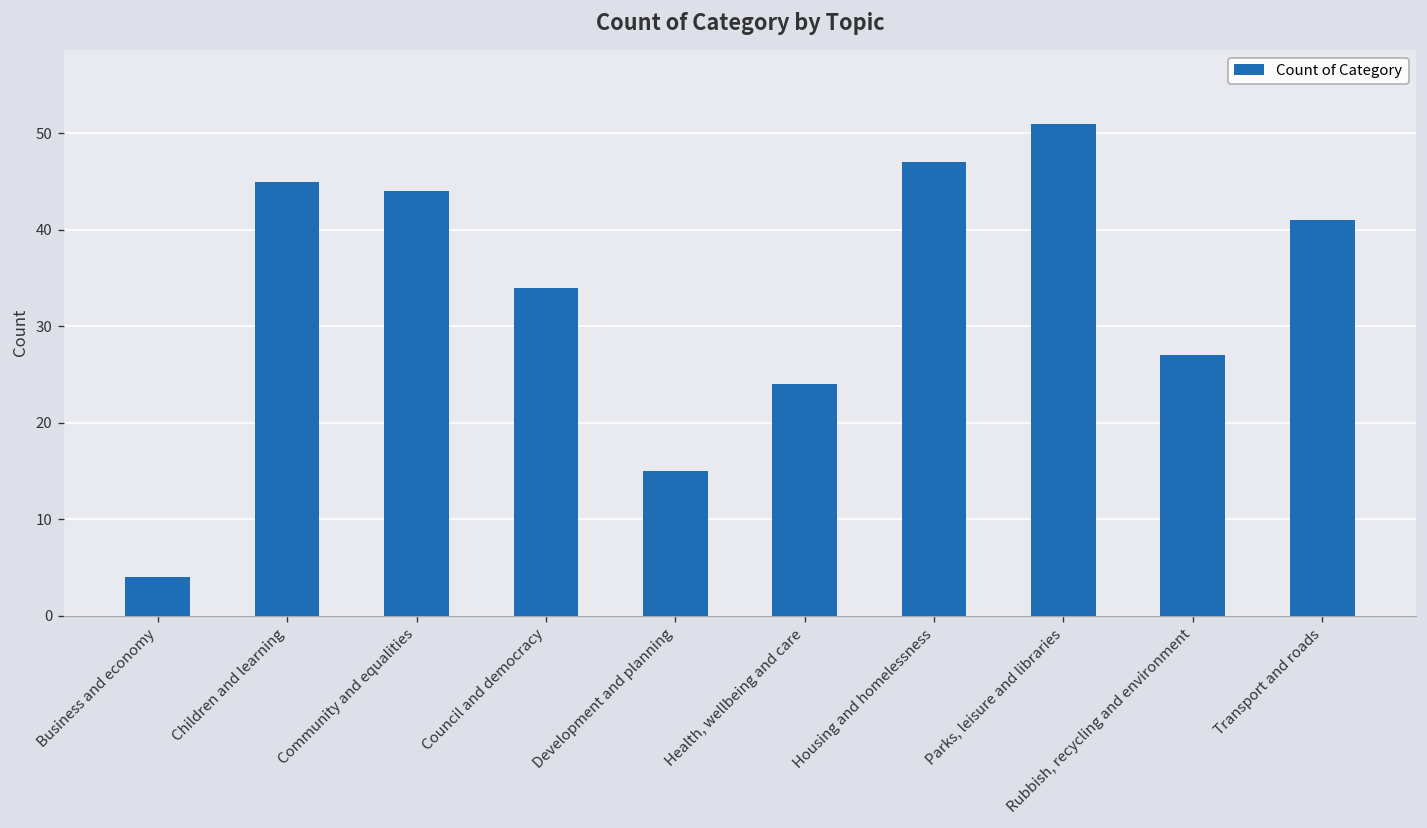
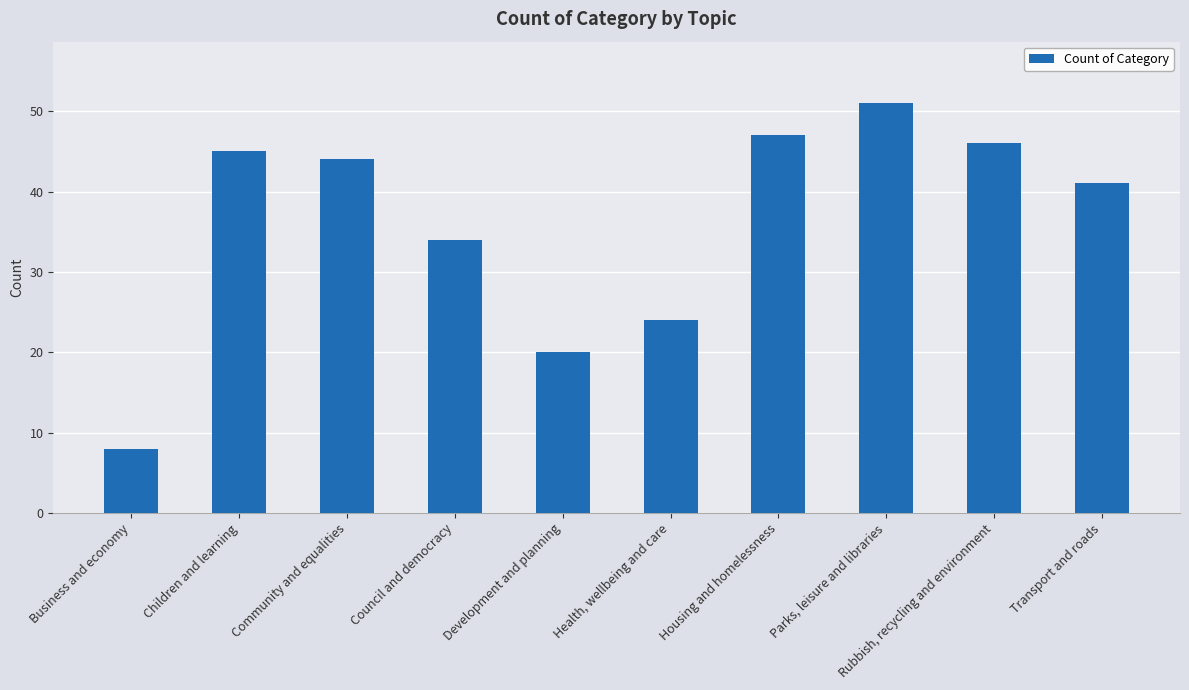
Business and economy: 4 -> 8
Development and planning: 15 -> 20
Rubbish, recycling and environment: 27 -> 46
